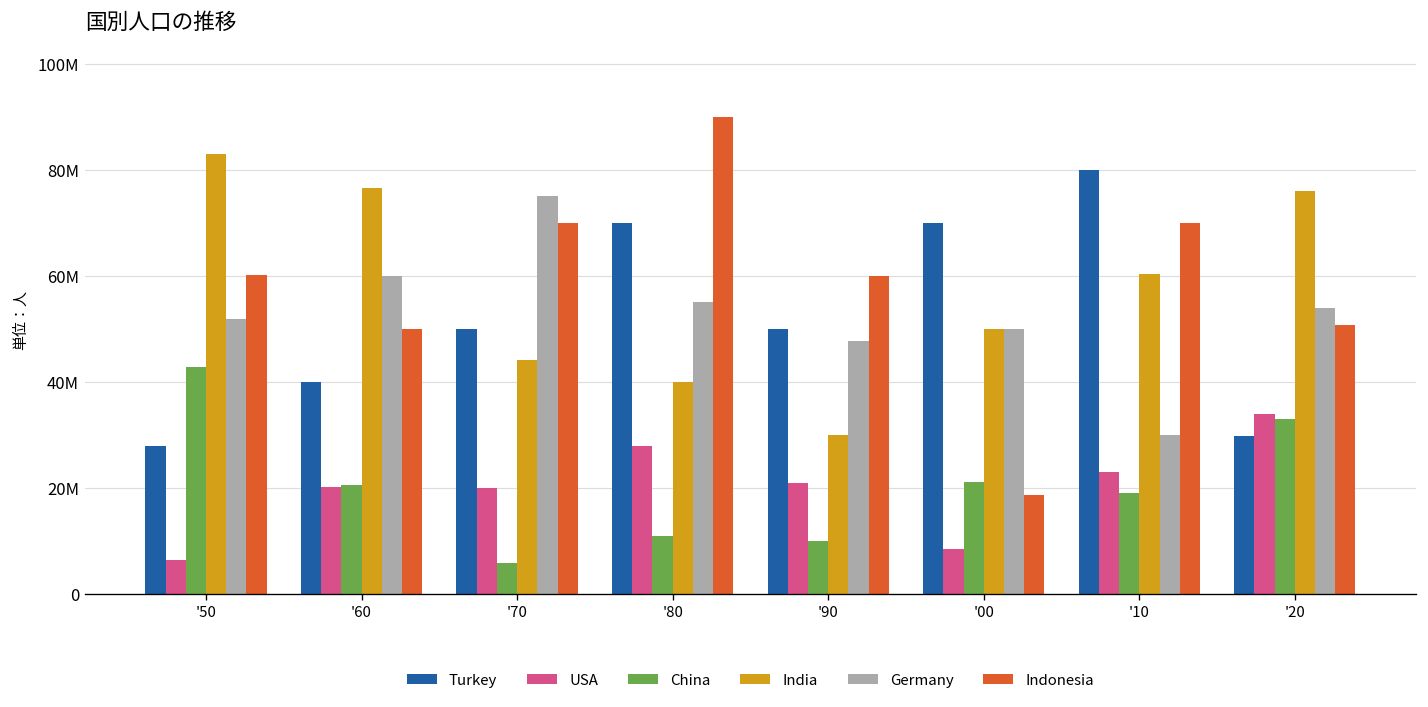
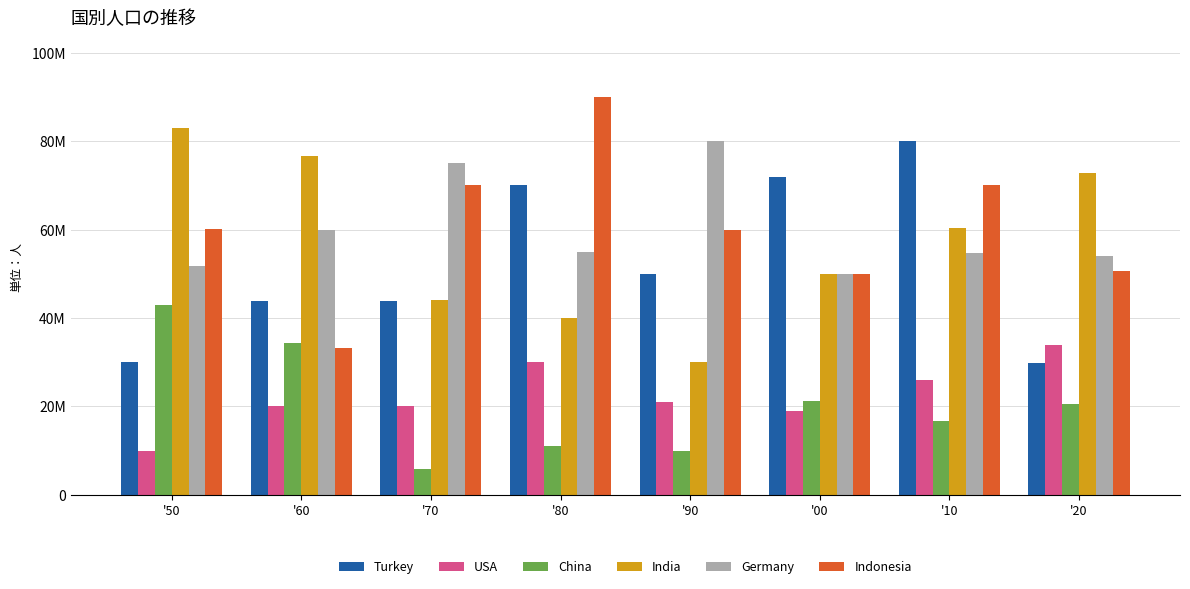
Turkey, '50: 28000000 -> 30000000
USA, '50: 6000000 -> 10000000
Turkey, '60: 40000000 -> 44000000
China, '60: 21000000 -> 34000000
Indonesia, '60: 50000000 -> 33000000
Turkey, '70: 50000000 -> 44000000
USA, '80: 28000000 -> 30000000
Germany, '90: 48000000 -> 80000000
Turkey, '00: 70000000 -> 72000000
USA, '00: 9000000 -> 19000000
Indonesia, '00: 19000000 -> 50000000
USA, '10: 23000000 -> 26000000
China, '10: 19000000 -> 17000000
Germany, '10: 30000000 -> 55000000
China, '20: 33000000 -> 21000000
India, '20: 76000000 -> 73000000
